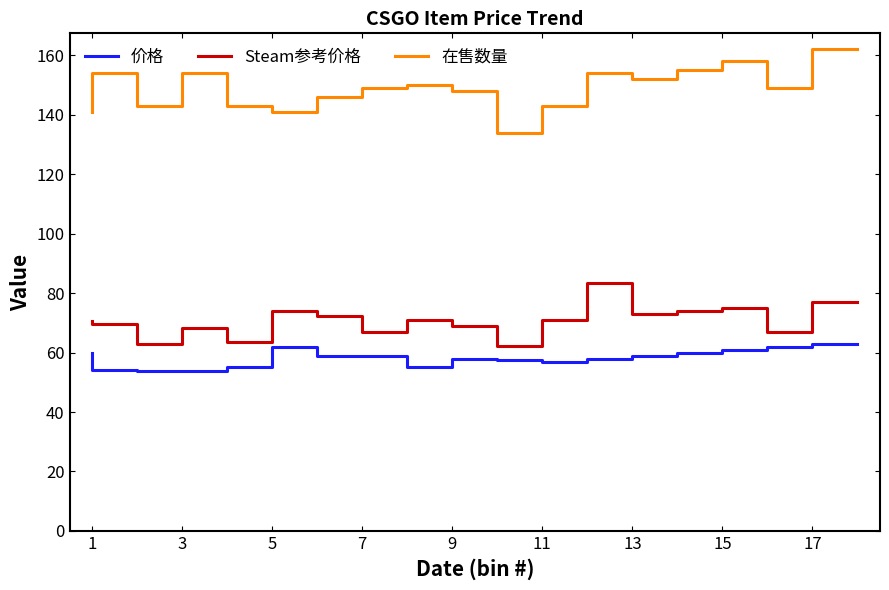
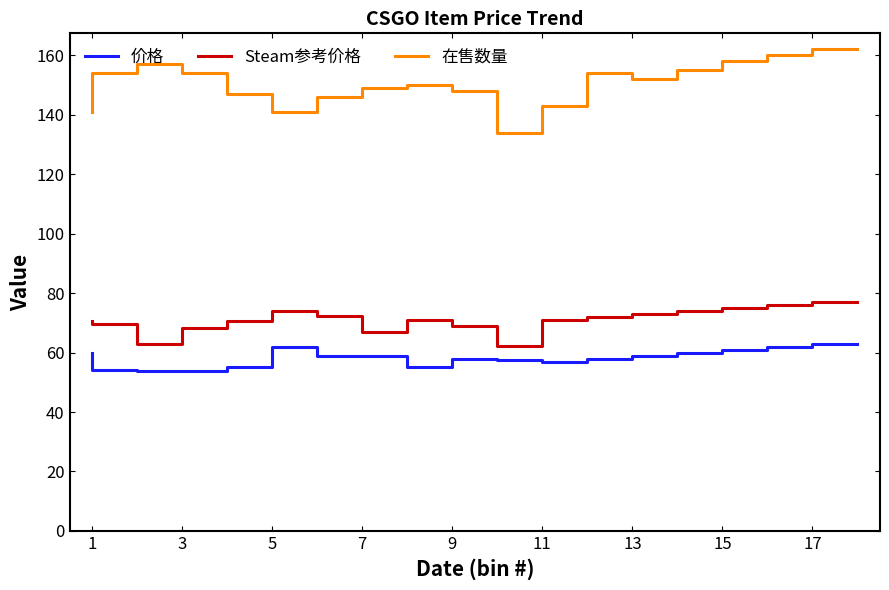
在售数量, 3: 143 -> 157
Steam参考价格, 5: 63 -> 71
在售数量, 5: 143 -> 147
Steam参考价格, 13: 83 -> 72
Steam参考价格, 17: 67 -> 76
在售数量, 17: 149 -> 160
